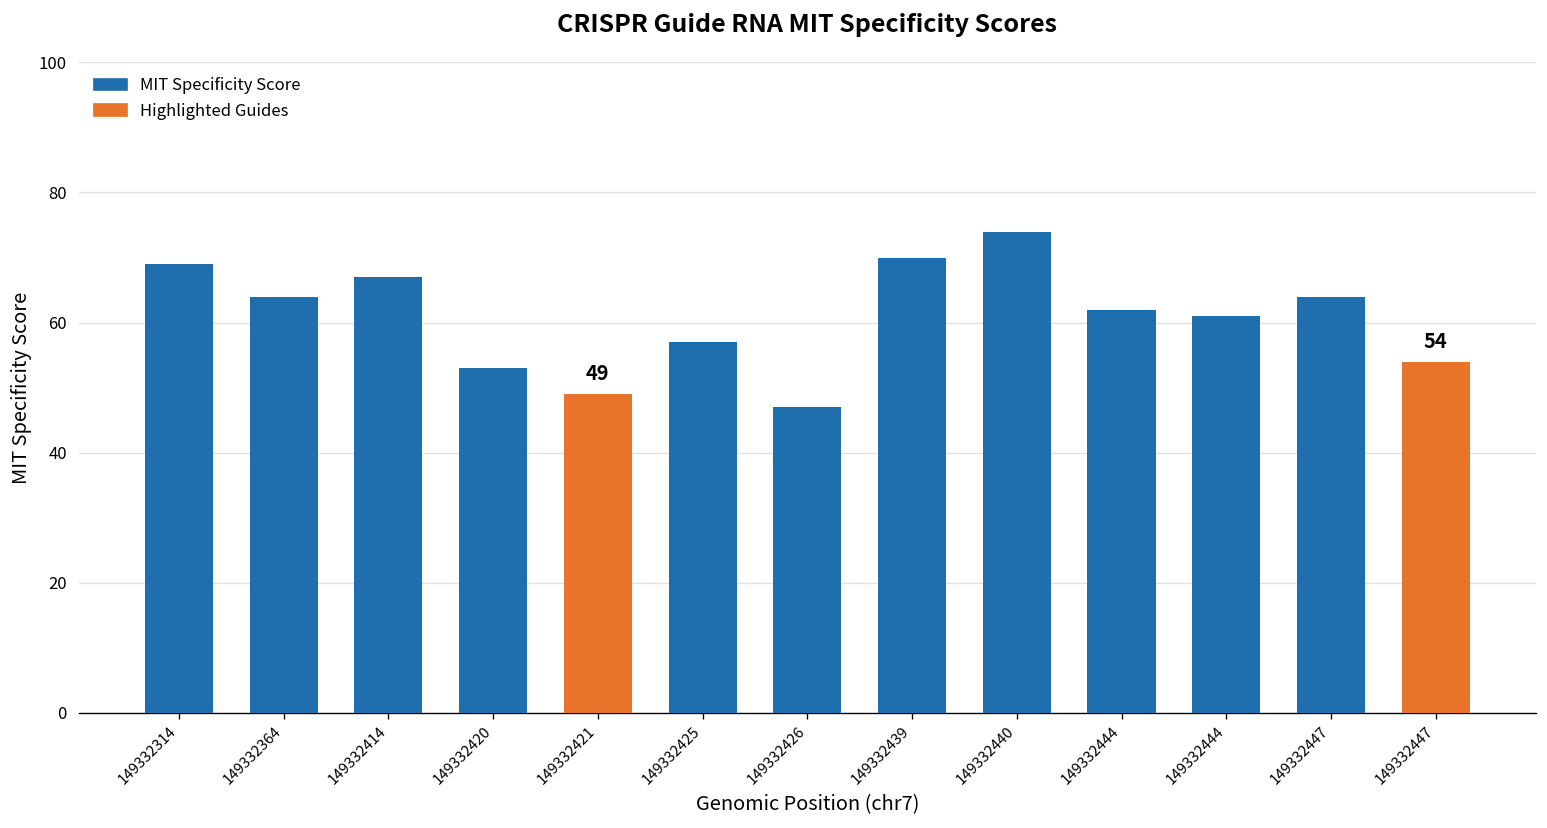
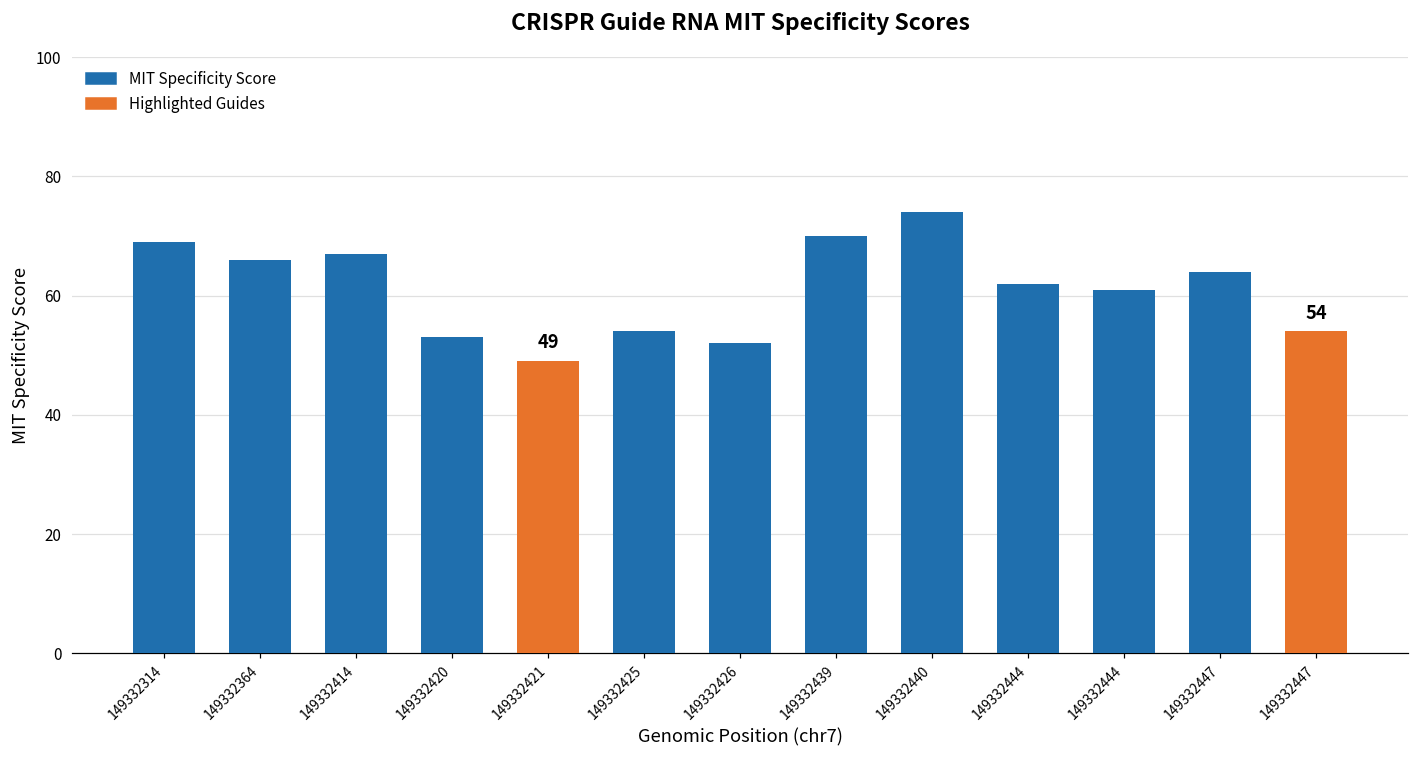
149332364: 64 -> 66
149332425: 57 -> 54
149332426: 47 -> 52
